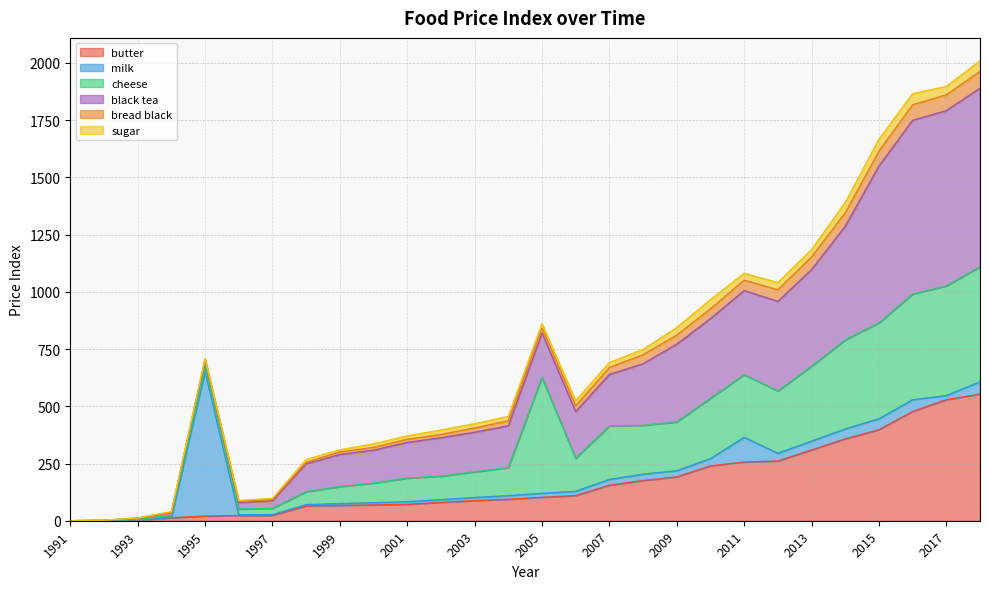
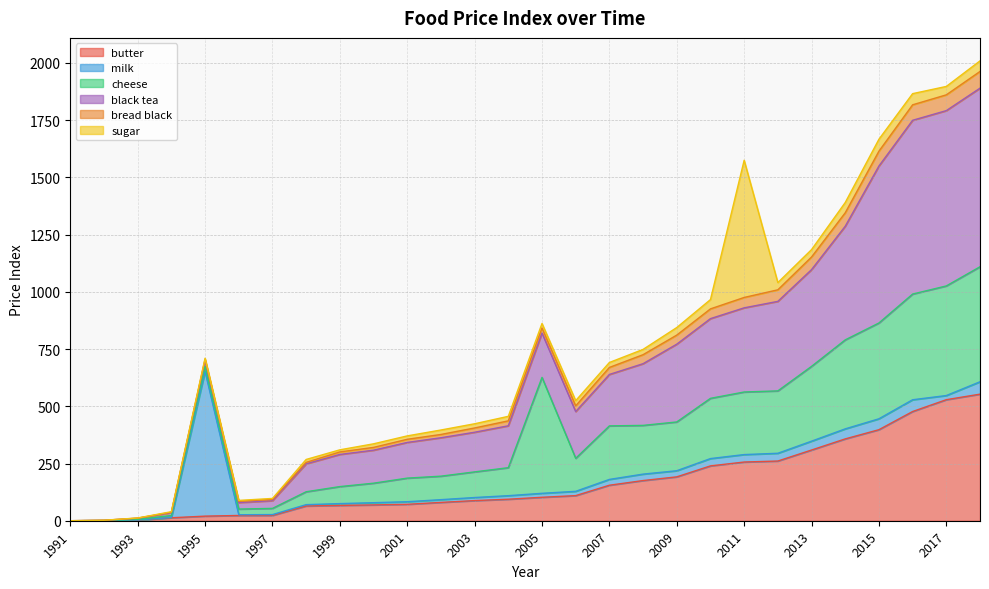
milk, 2011: 110 -> 30
sugar, 2011: 30 -> 600
